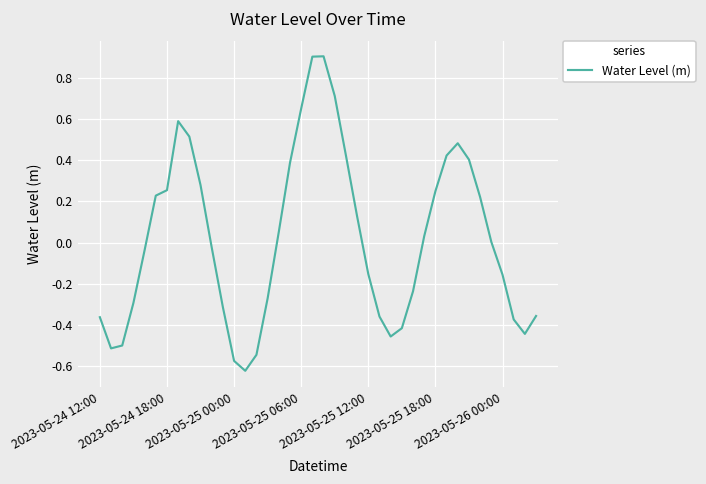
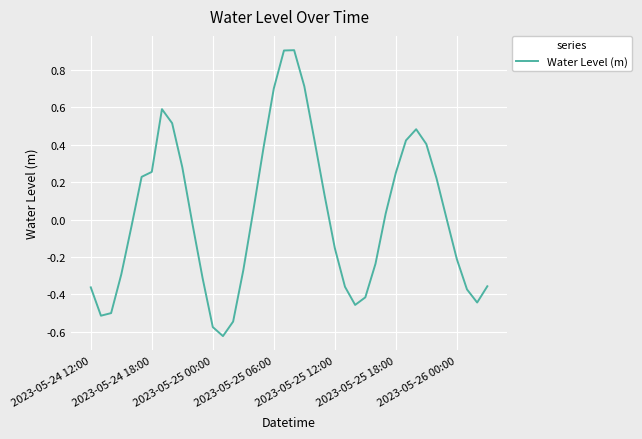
2023-05-25 06:00: 0.65 -> 0.70
2023-05-26 00:00: -0.16 -> -0.21
